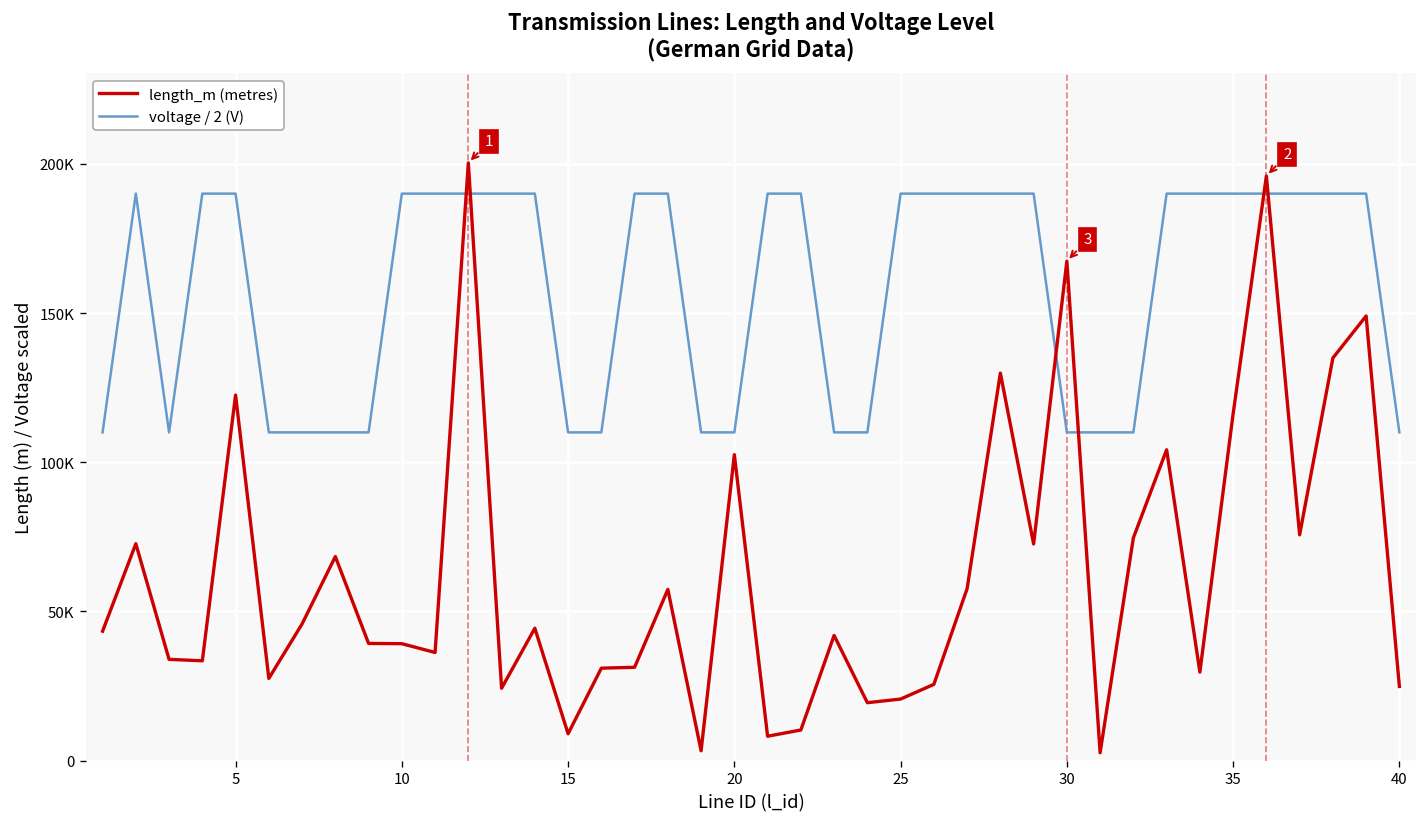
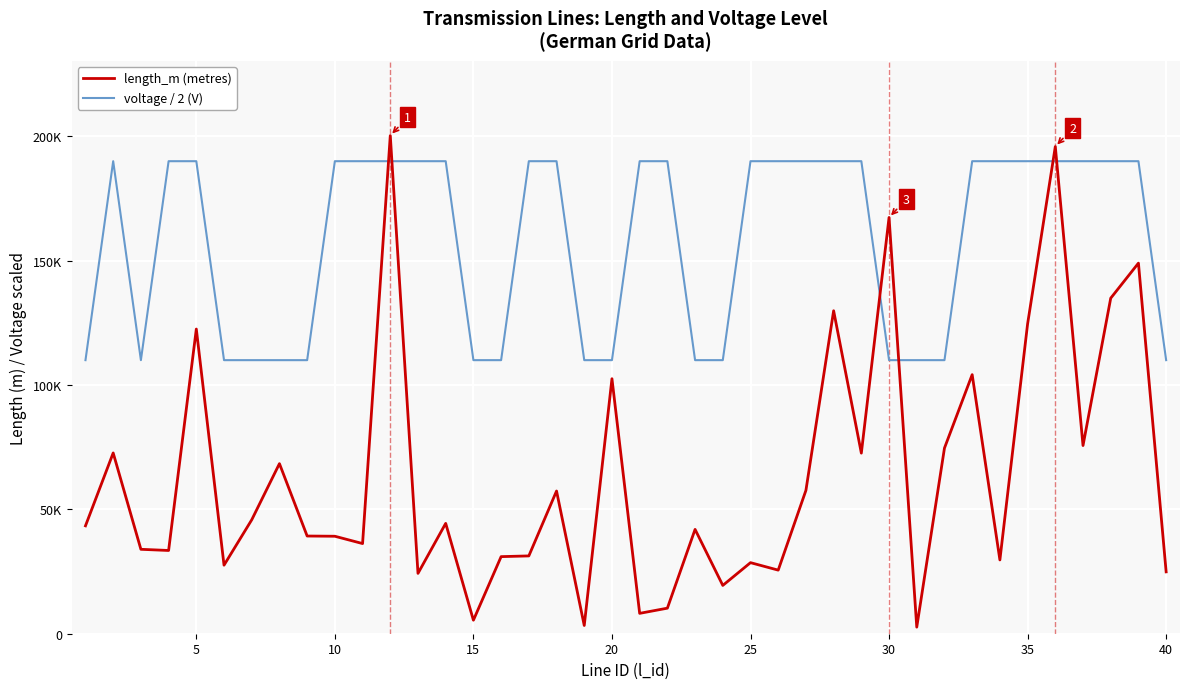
length_m (metres), 15: 9000 -> 5000
length_m (metres), 25: 21000 -> 29000
length_m (metres), 35: 116000 -> 125000
